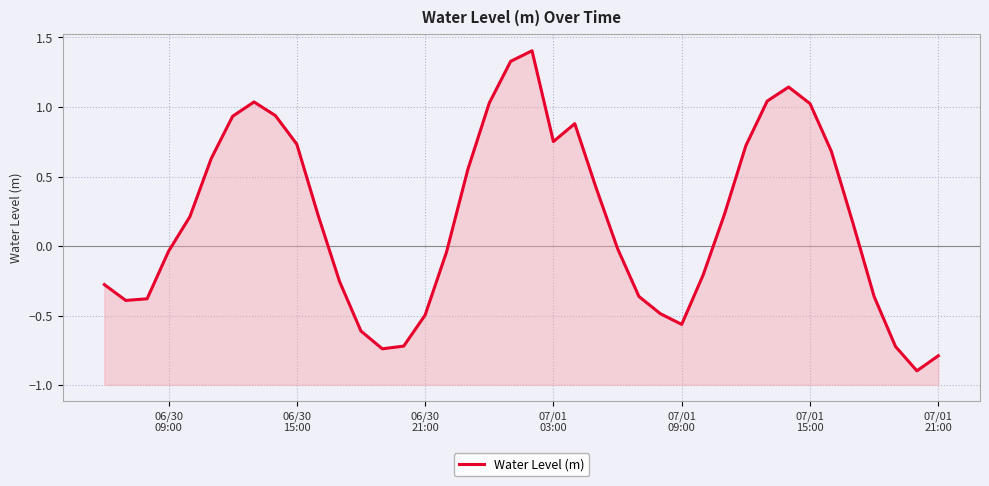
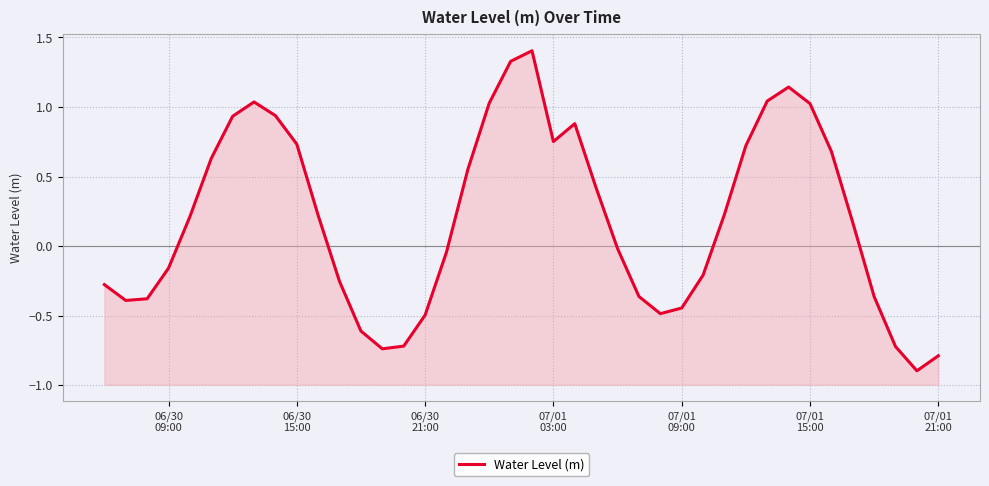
06/30 09:00: -0.04 -> -0.16
07/01 09:00: -0.56 -> -0.44
